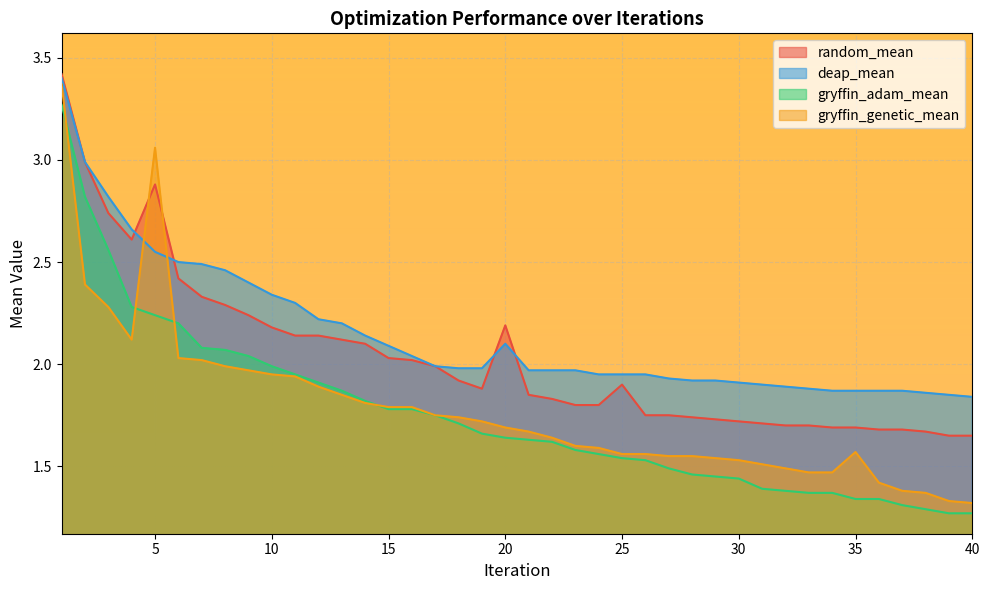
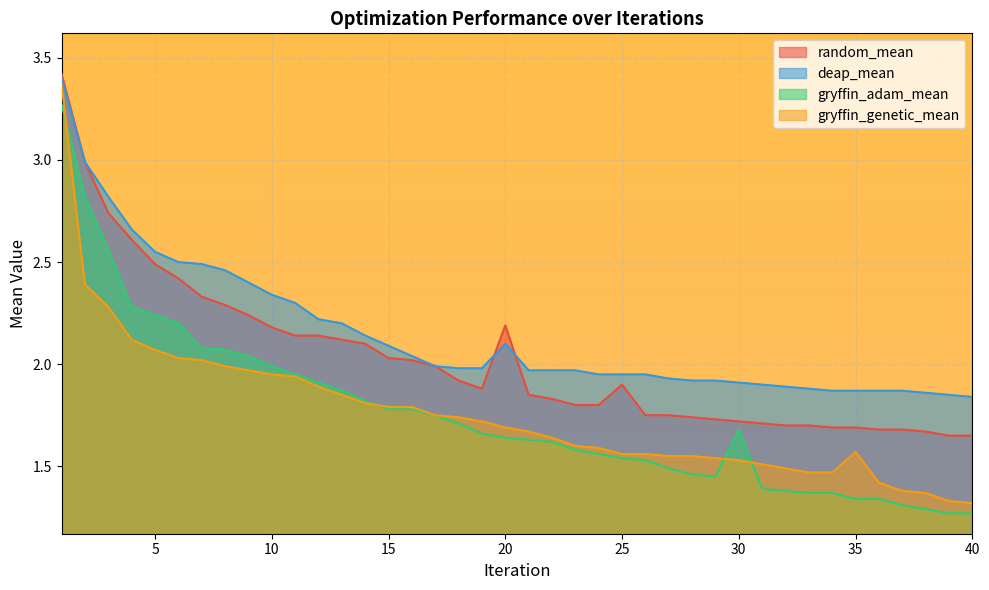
random_mean, 5: 2.88 -> 2.49
gryffin_genetic_mean, 5: 3.06 -> 2.07
gryffin_adam_mean, 30: 1.44 -> 1.68
